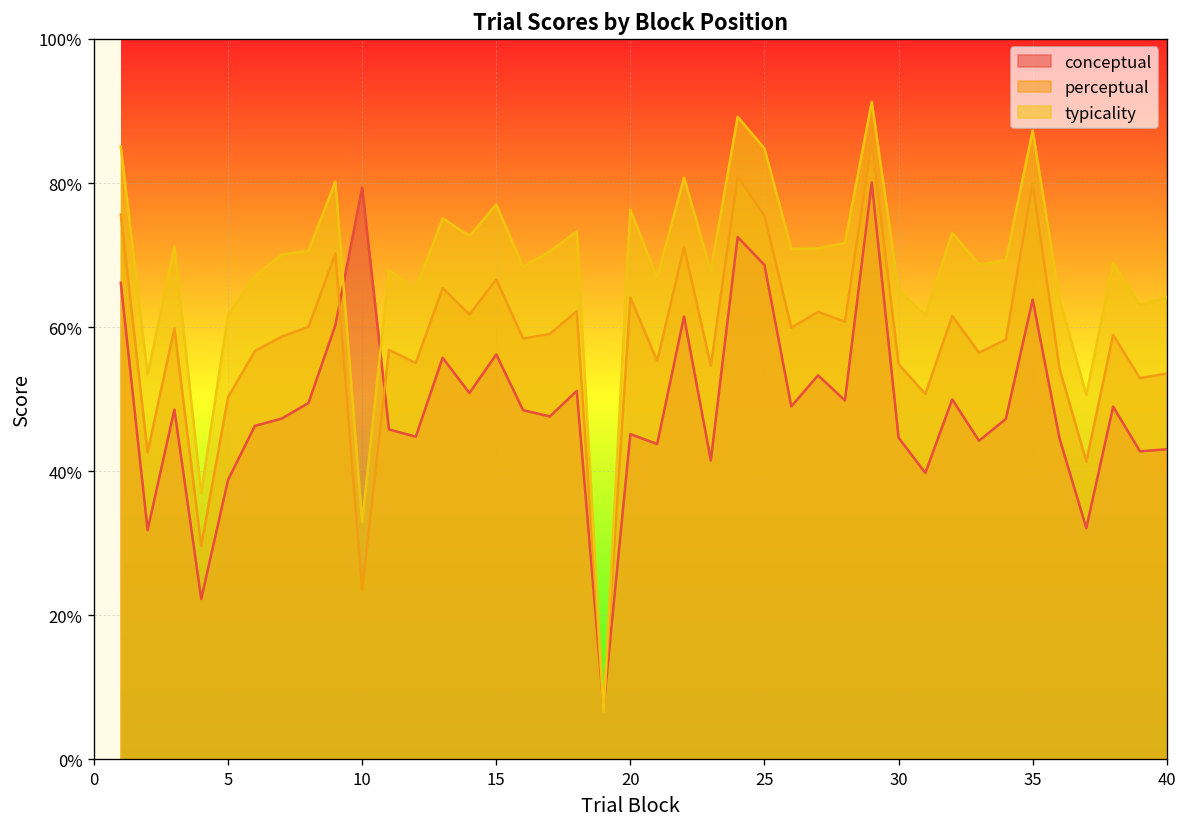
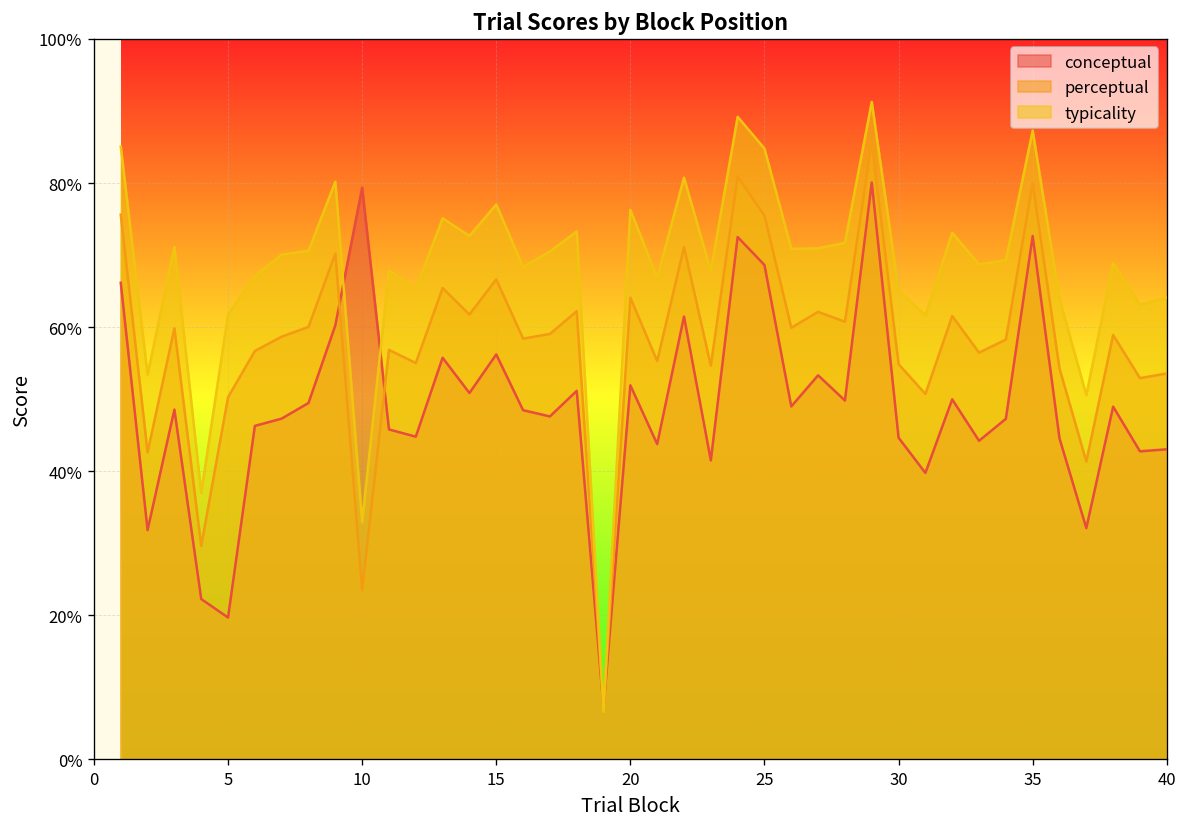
conceptual, 5: 39% -> 20%
conceptual, 20: 45% -> 52%
conceptual, 35: 64% -> 73%
